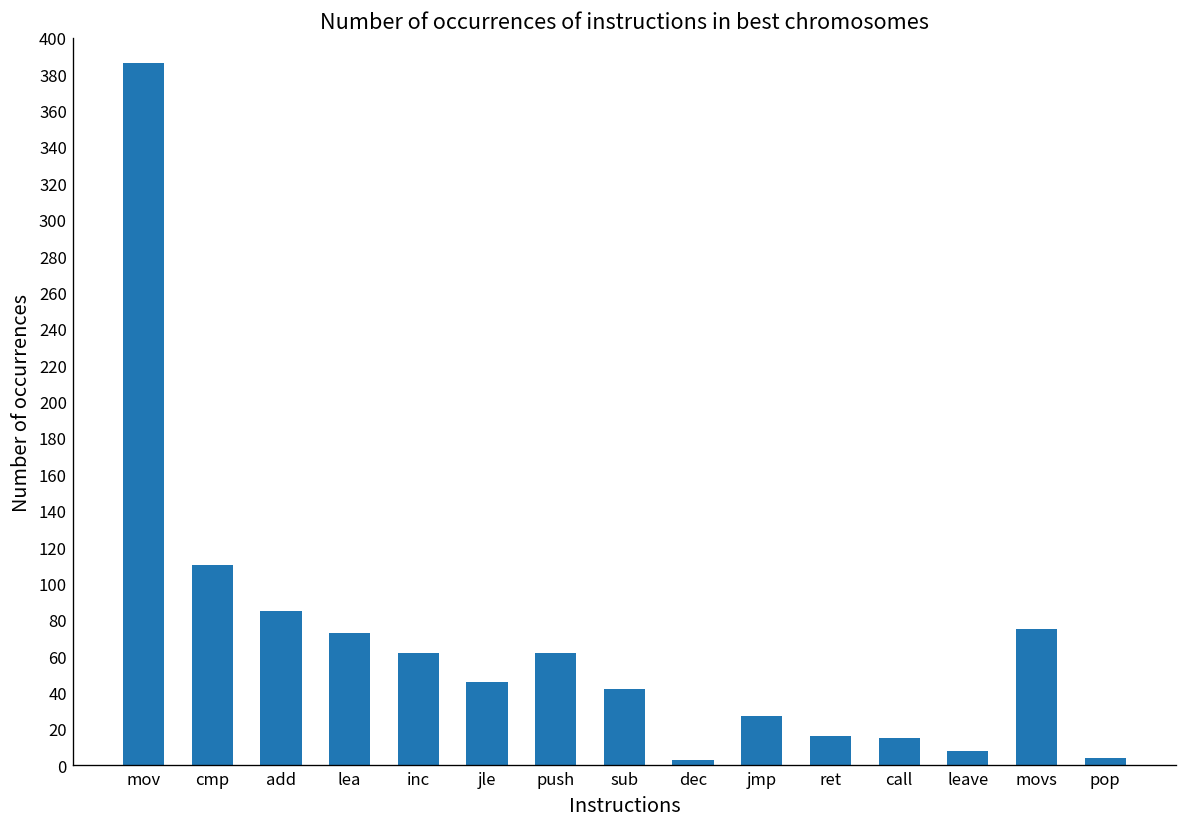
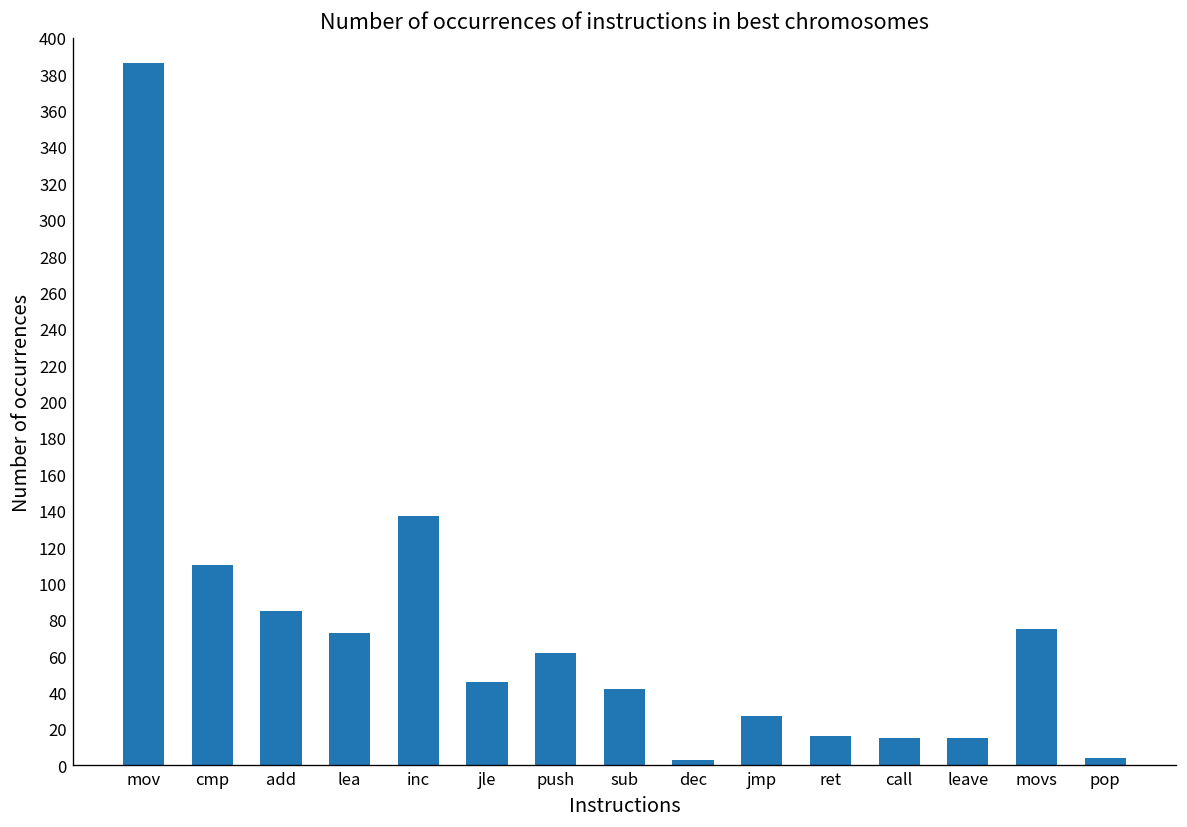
inc: 62 -> 137
leave: 8 -> 15
